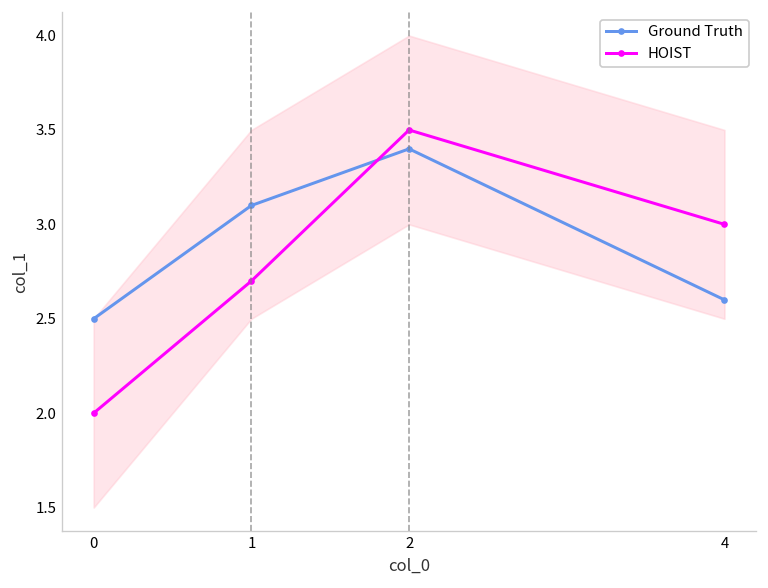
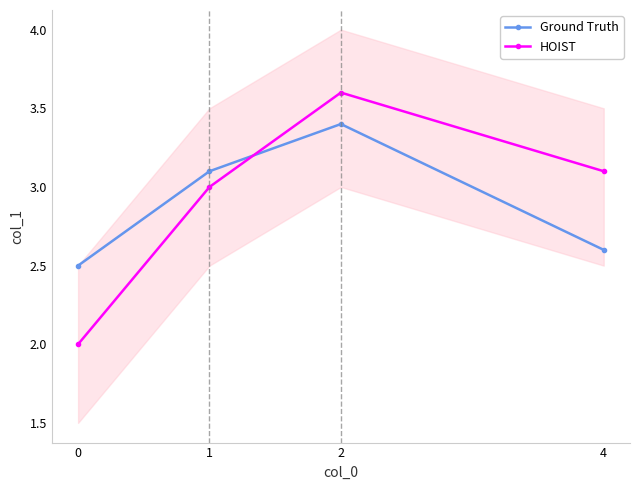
HOIST, 1: 2.7 -> 3.0
HOIST, 2: 3.5 -> 3.6
HOIST, 4: 3.0 -> 3.1
